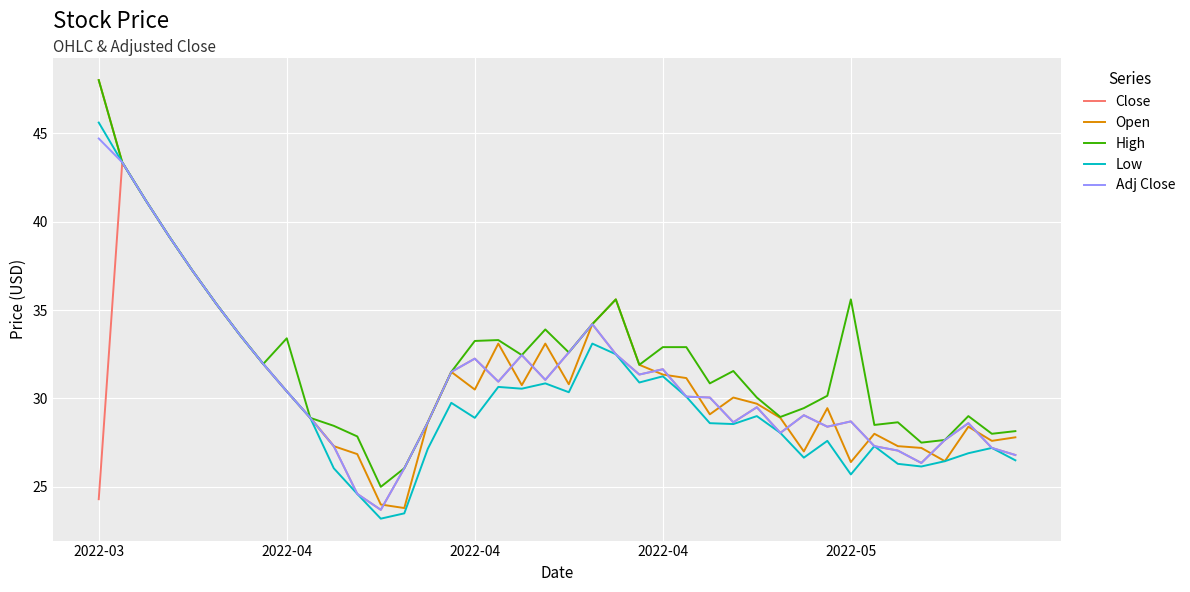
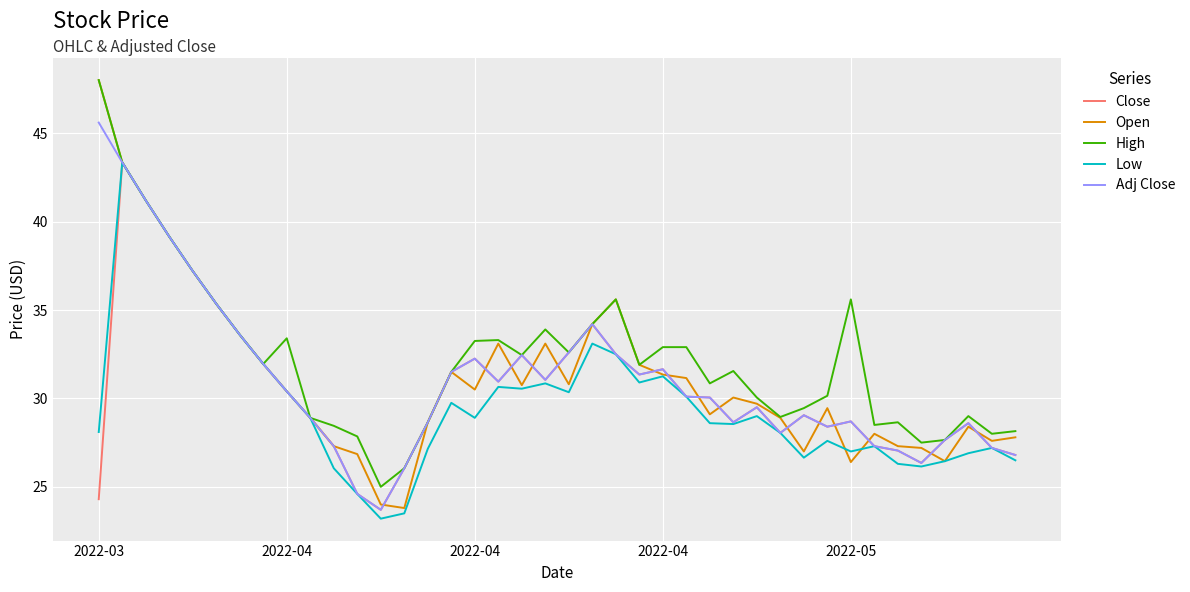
Low, 2022-03: 45.6 -> 28.1
Adj Close, 2022-03: 44.7 -> 45.6
Low, 2022-05: 25.7 -> 27.0
